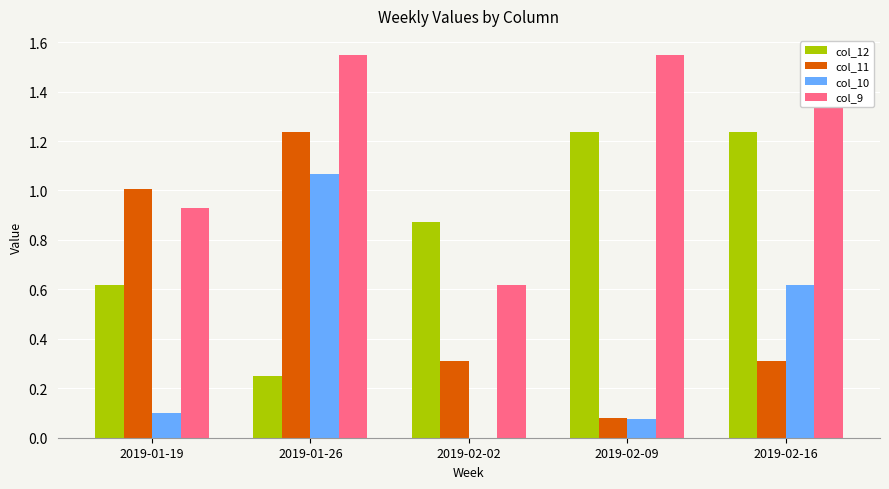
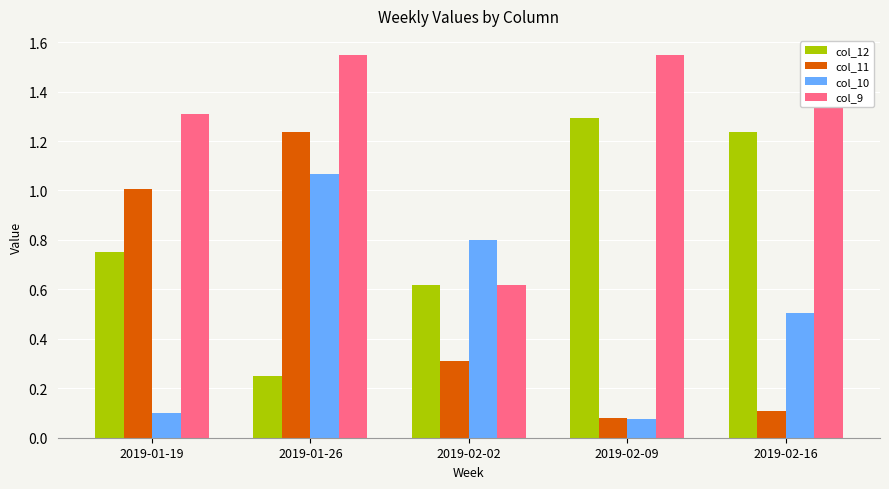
col_12, 2019-01-19: 0.62 -> 0.75
col_9, 2019-01-19: 0.93 -> 1.31
col_12, 2019-02-02: 0.87 -> 0.62
col_10, 2019-02-02: 0.0 -> 0.8
col_12, 2019-02-09: 1.24 -> 1.29
col_11, 2019-02-16: 0.31 -> 0.11
col_10, 2019-02-16: 0.62 -> 0.51
